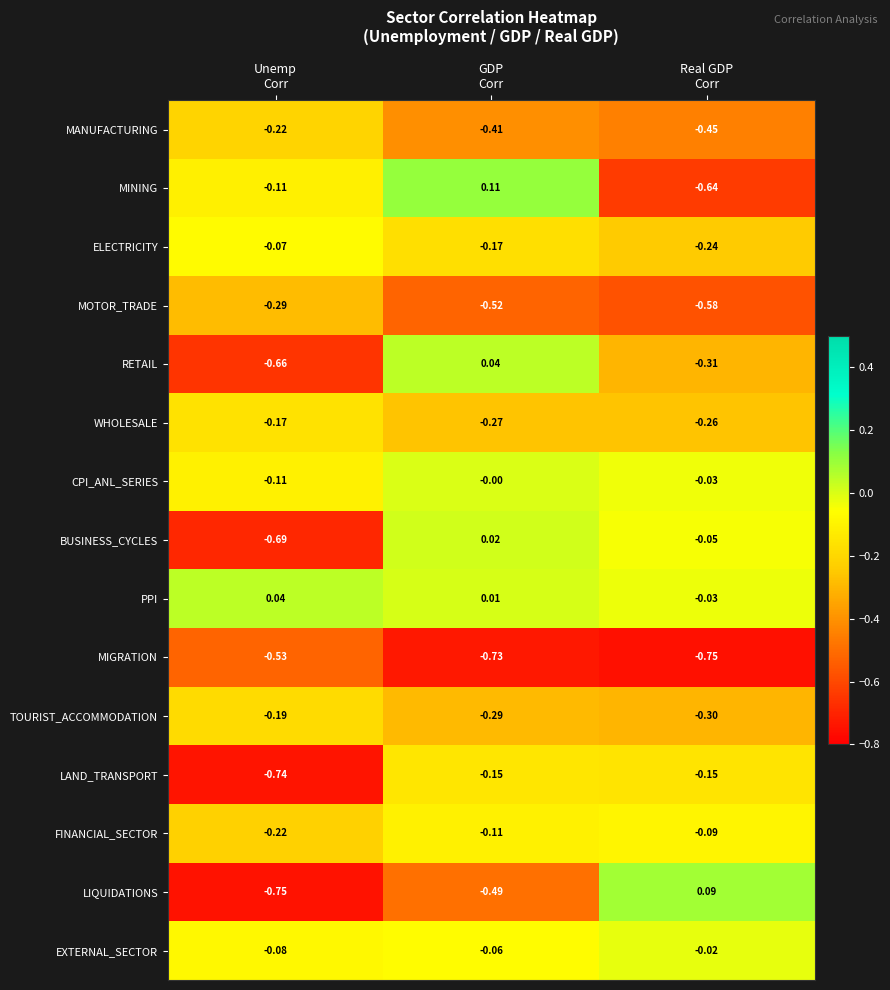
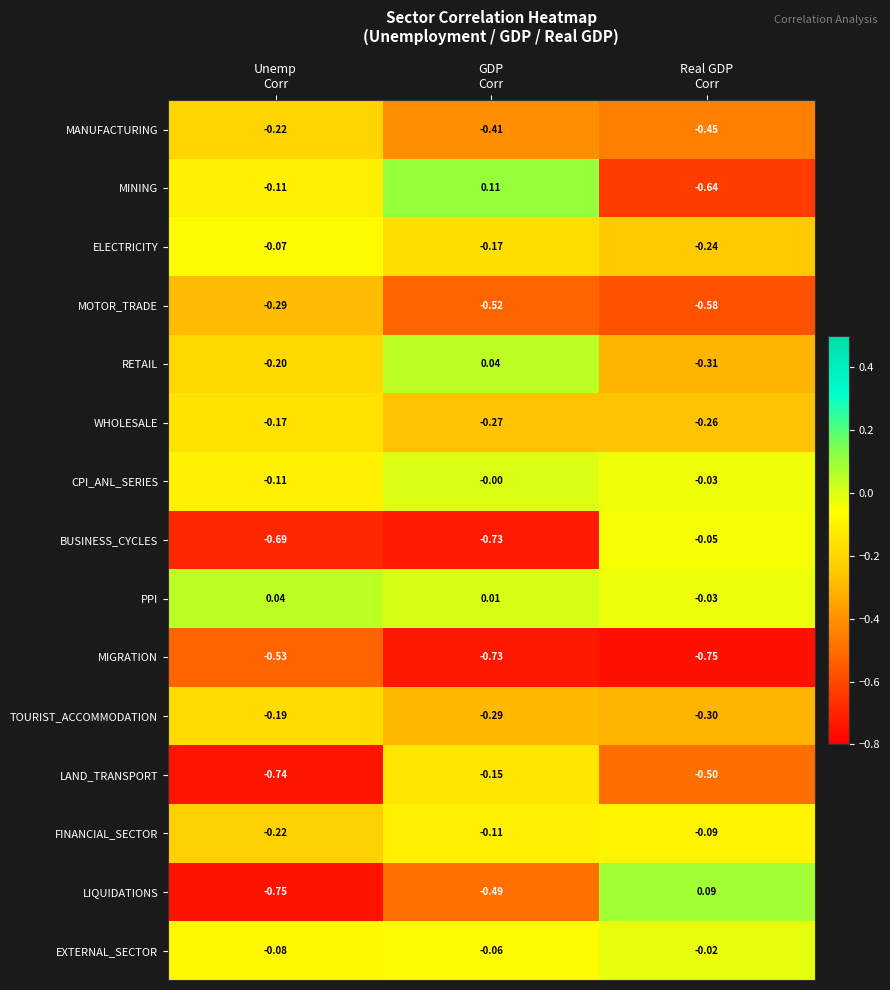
RETAIL, Unemp Corr: -0.66 -> -0.20
BUSINESS_CYCLES, GDP Corr: 0.02 -> -0.73
LAND_TRANSPORT, Real GDP Corr: -0.15 -> -0.50
